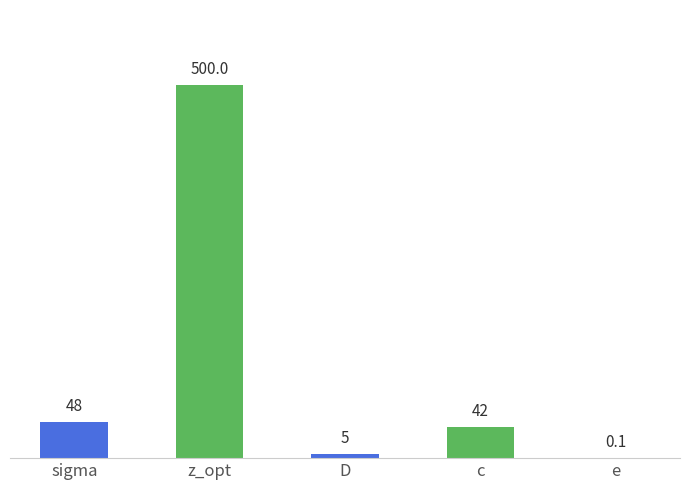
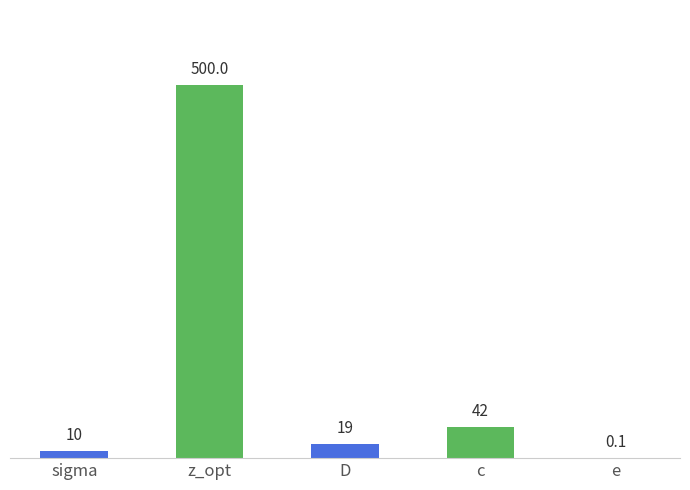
sigma: 48 -> 10
D: 5 -> 19
